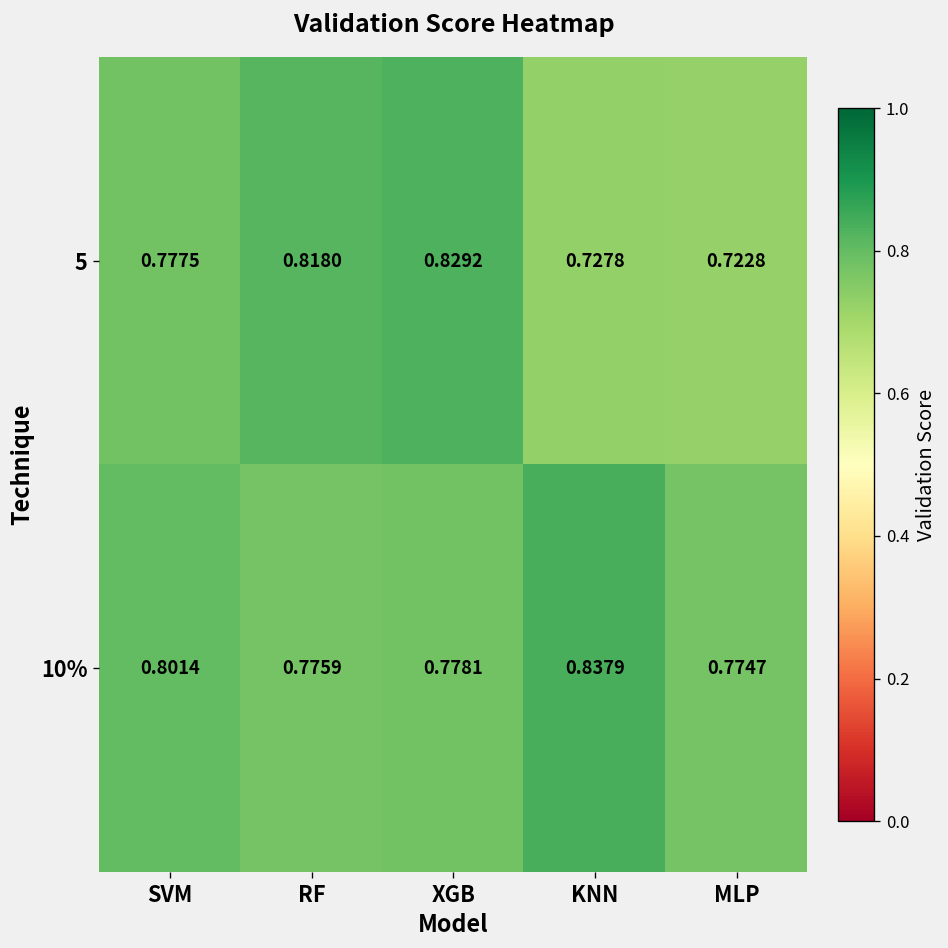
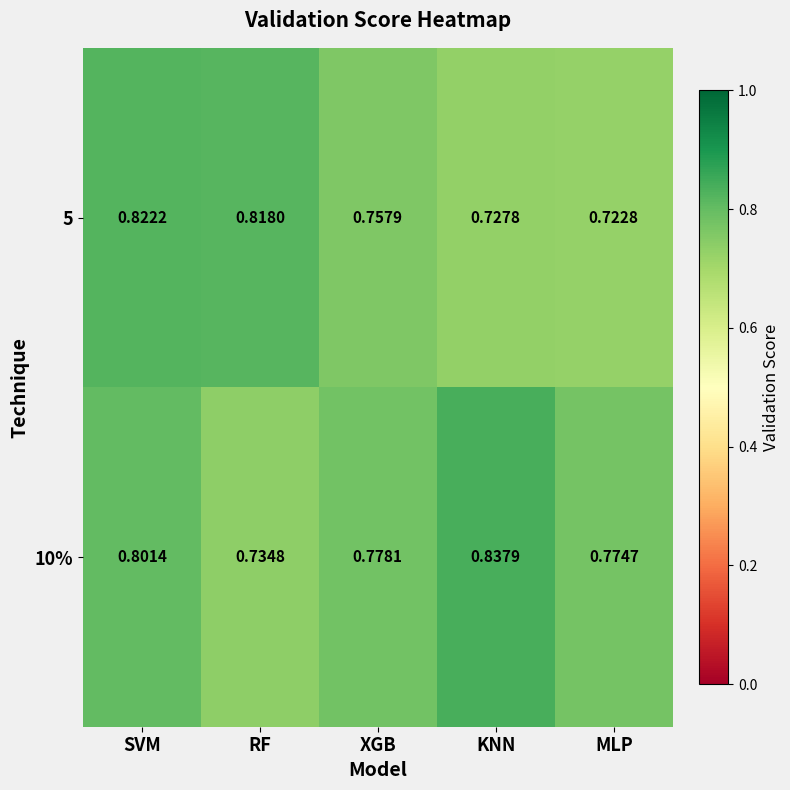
5, SVM: 0.7775 -> 0.8222
5, XGB: 0.8292 -> 0.7579
10%, RF: 0.7759 -> 0.7348
